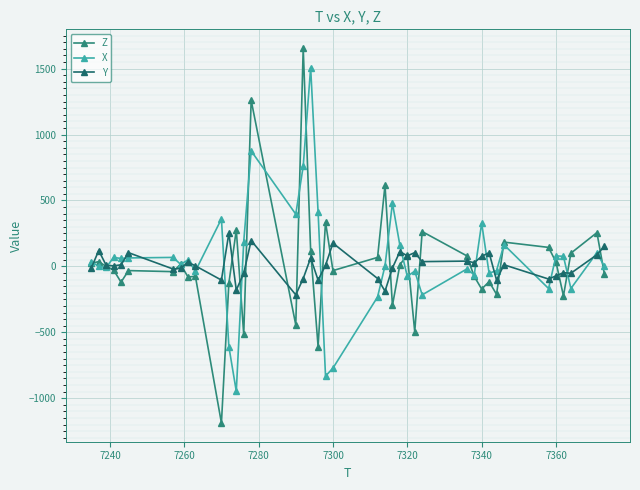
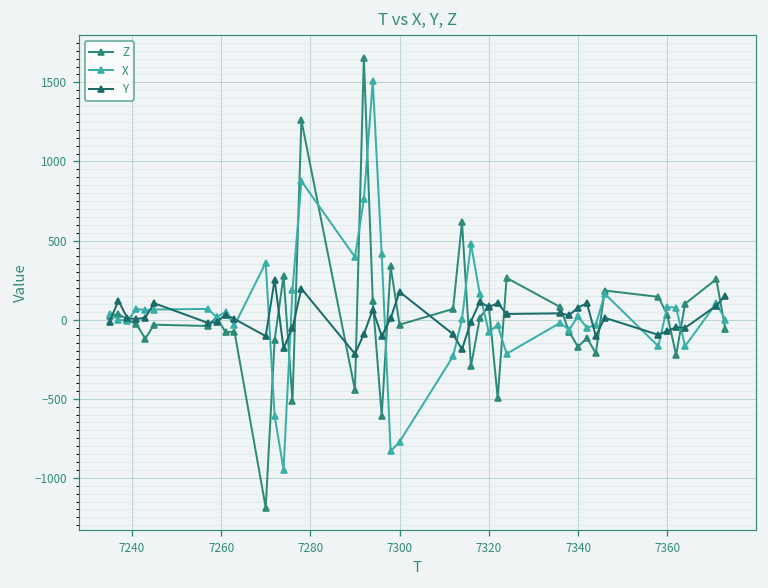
X, 7340: 330 -> 20
